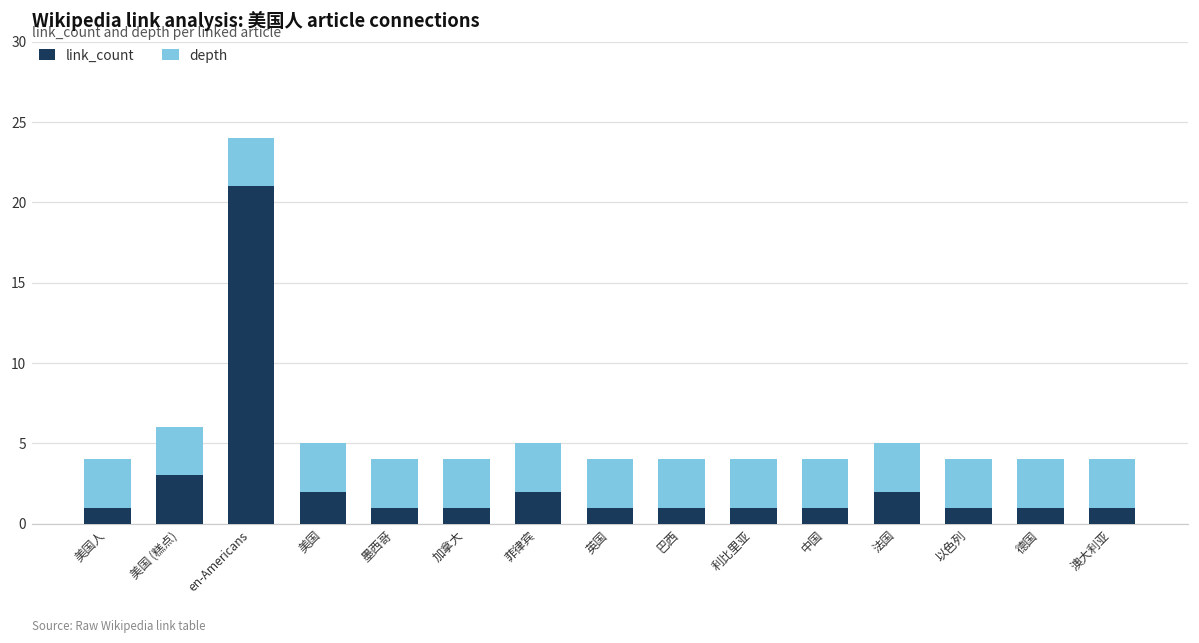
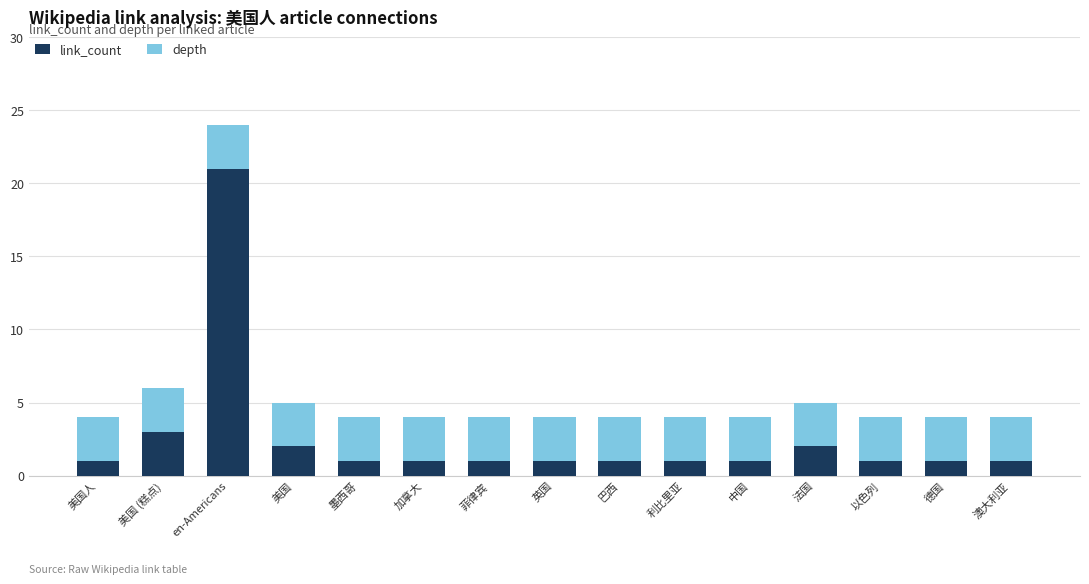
link_count, 菲律宾: 2 -> 1
